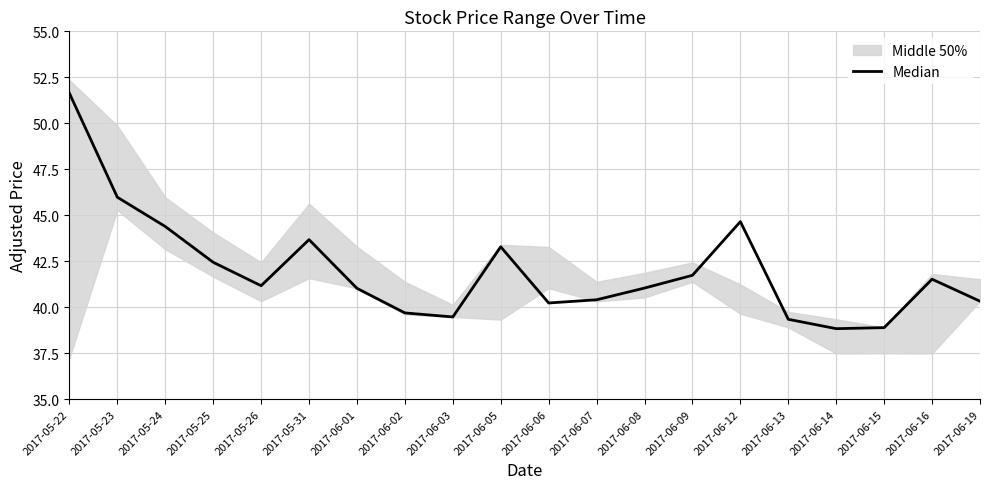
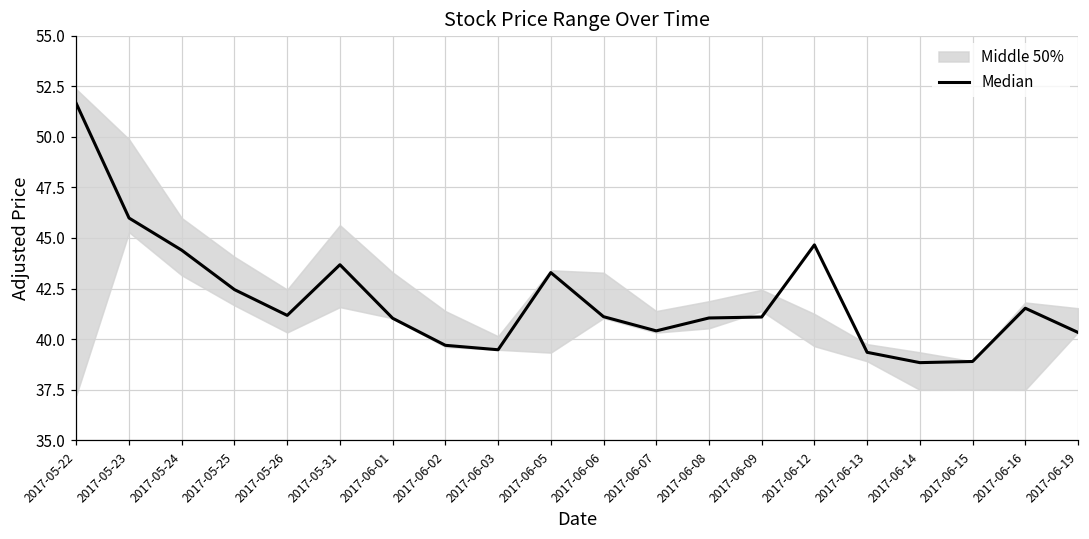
Median, 2017-06-06: 40.2 -> 41.1
Median, 2017-06-09: 41.7 -> 41.1
